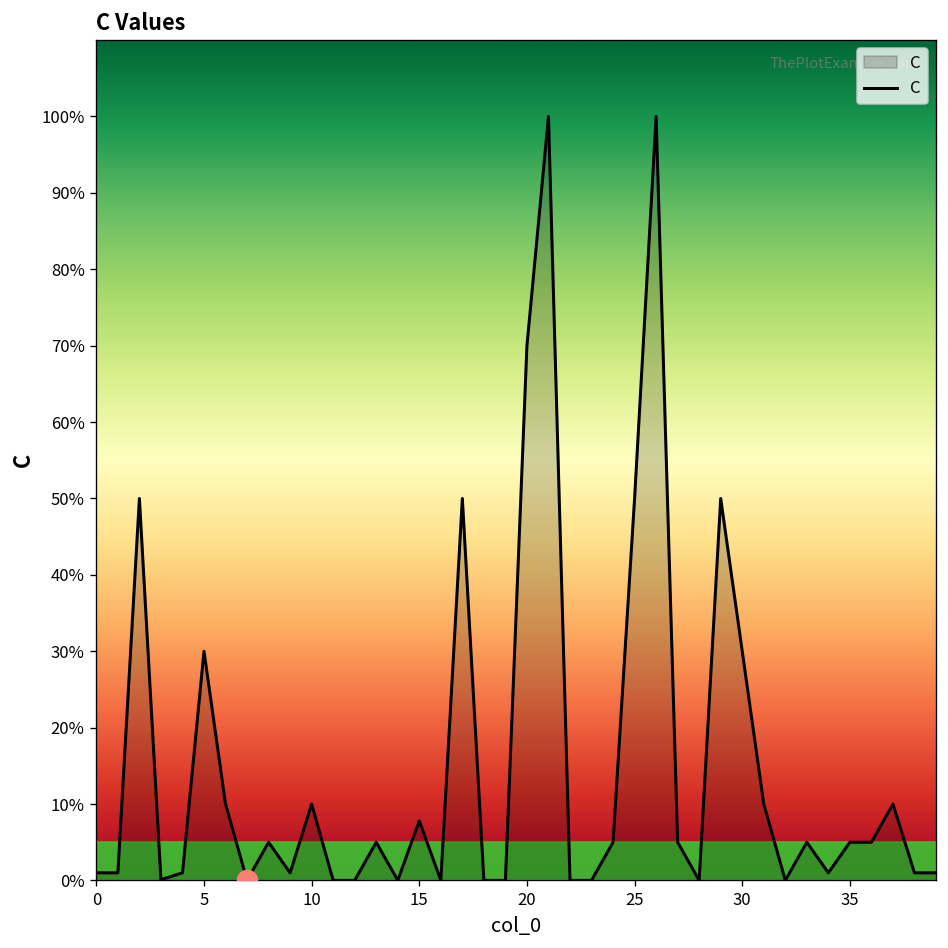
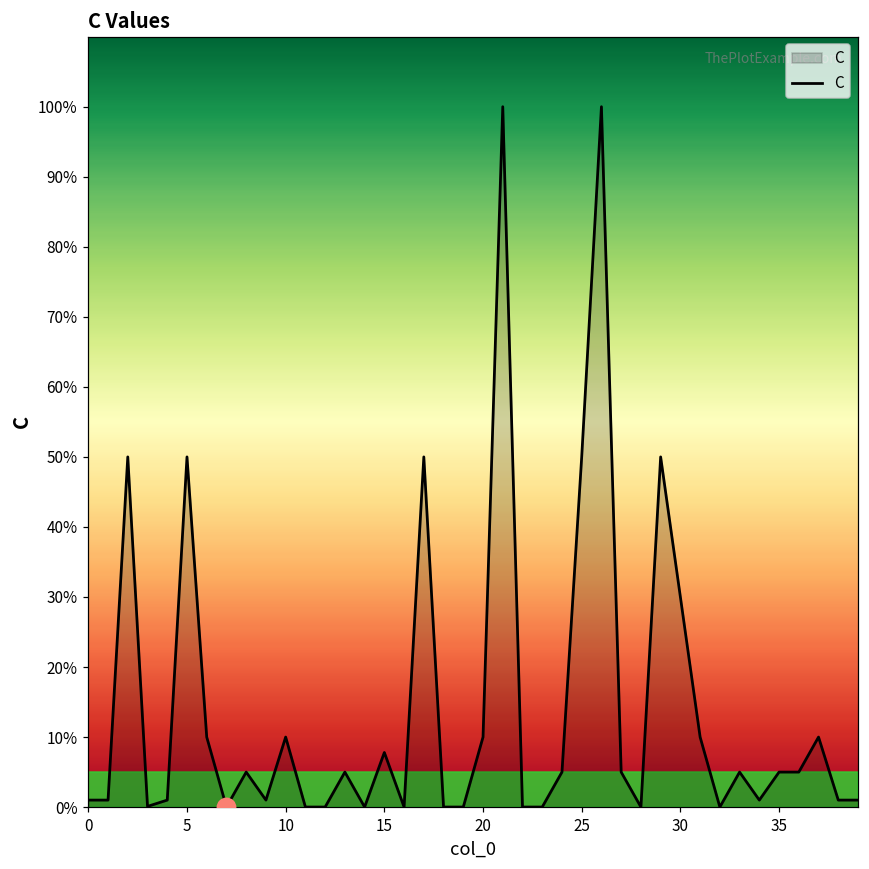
C, 5: 30% -> 50%
C, 20: 70% -> 10%
